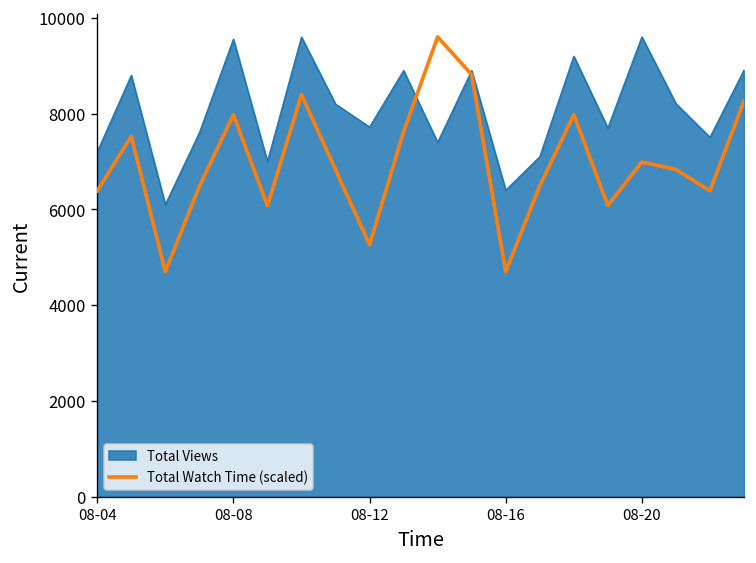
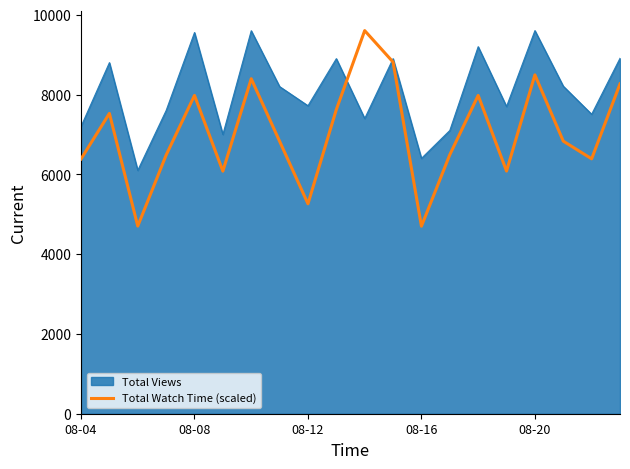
Total Watch Time (scaled), 08-20: 7000 -> 8500
